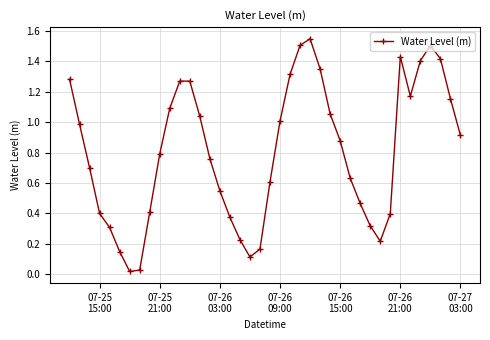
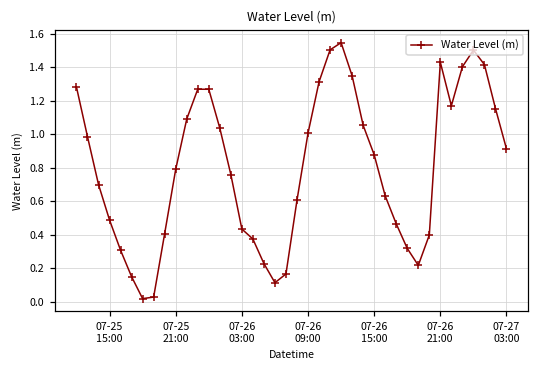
07-25 15:00: 0.40 -> 0.49
07-26 03:00: 0.55 -> 0.43
